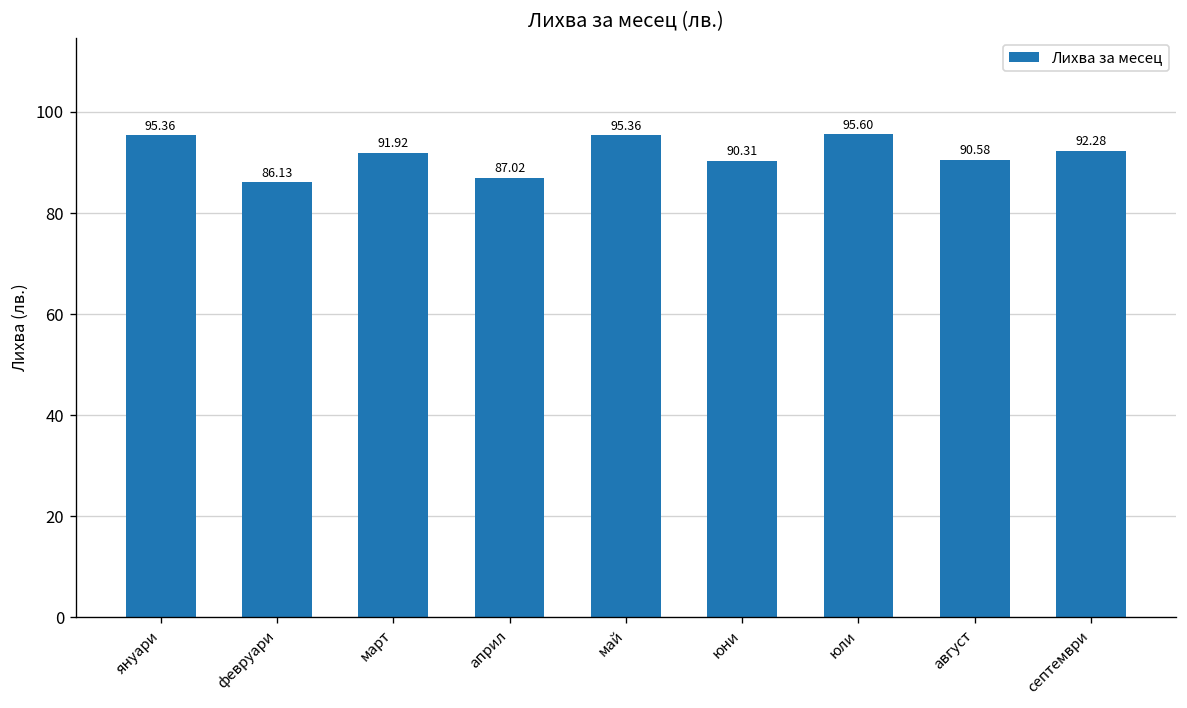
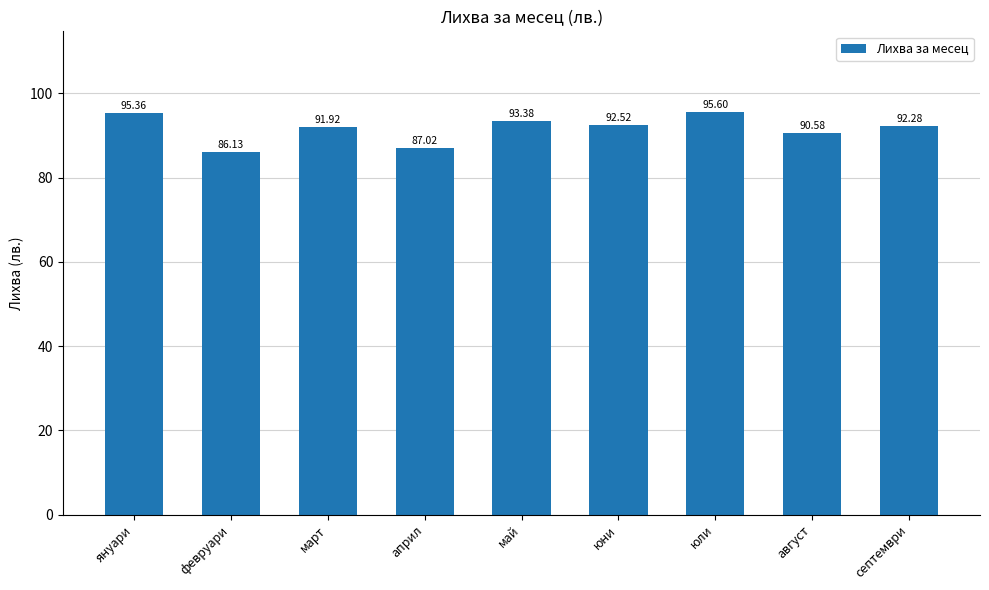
май: 95.36 -> 93.38
юни: 90.31 -> 92.52
